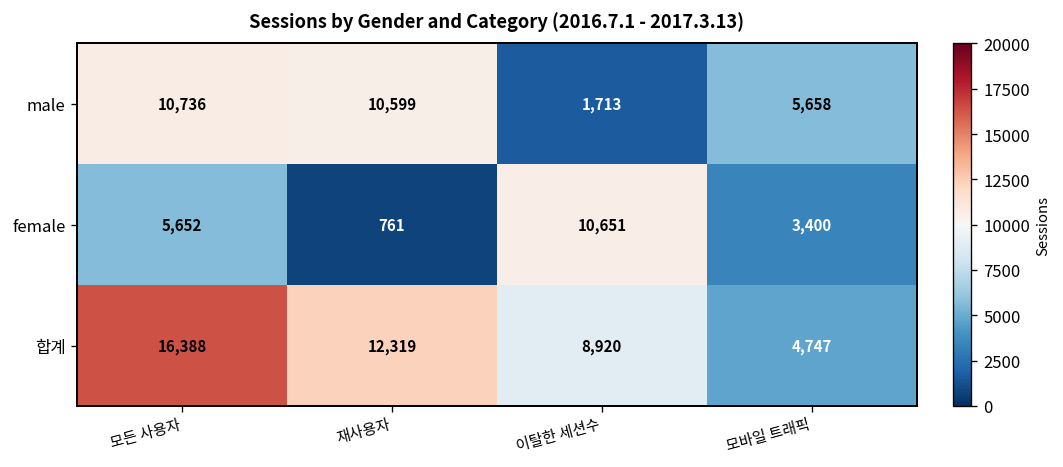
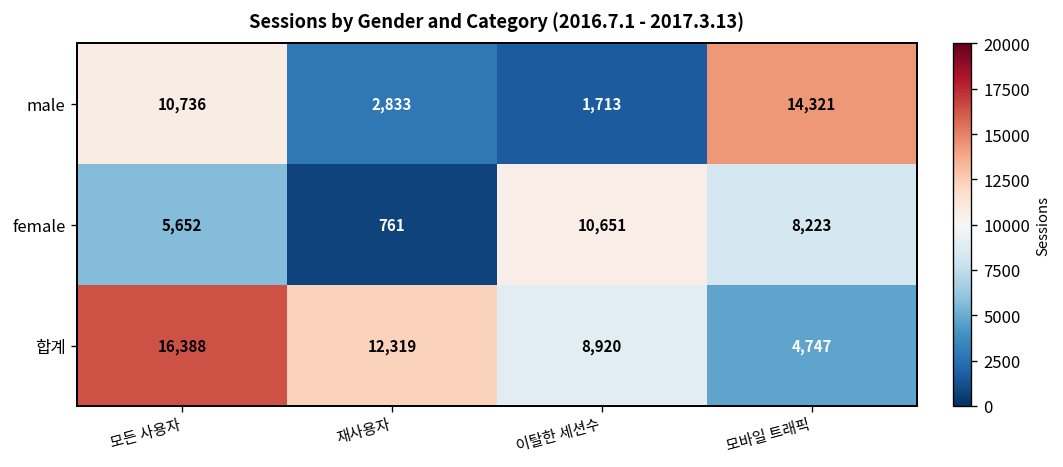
male, 재사용자: 10,599 -> 2,833
male, 모바일 트래픽: 5,658 -> 14,321
female, 모바일 트래픽: 3,400 -> 8,223
